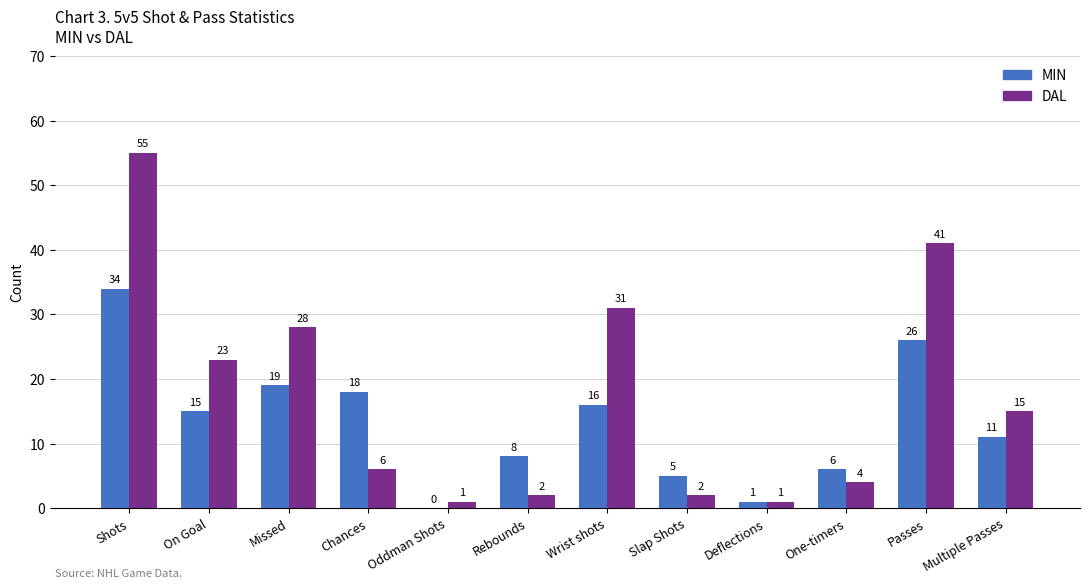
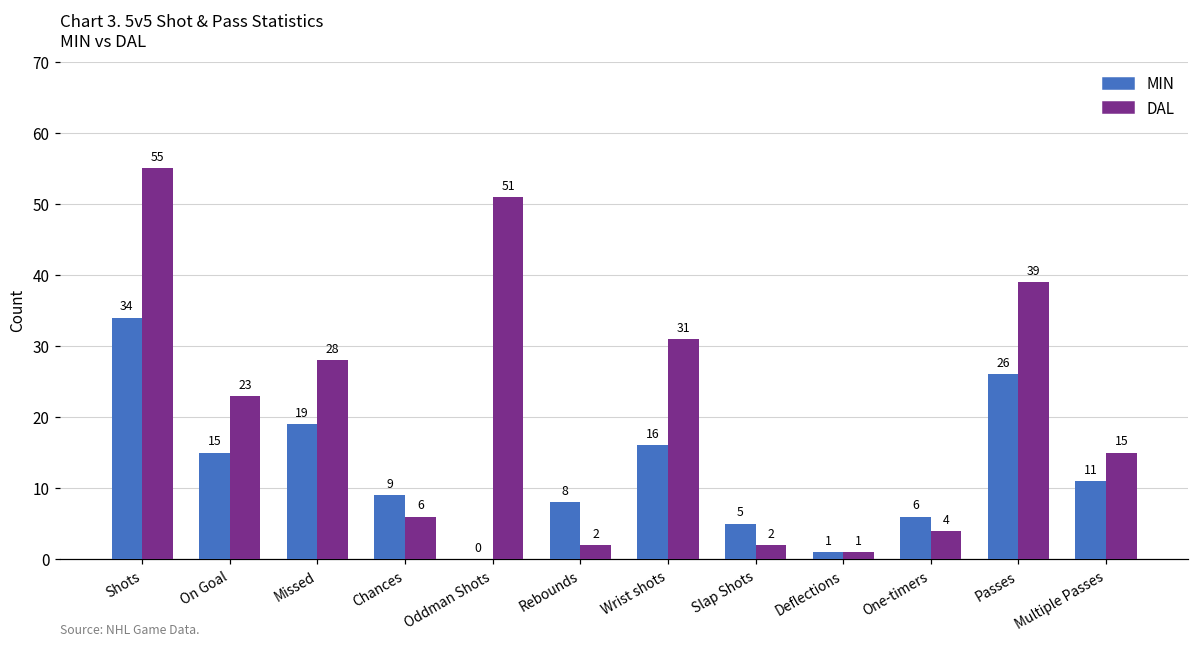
MIN, Chances: 18 -> 9
DAL, Oddman Shots: 1 -> 51
DAL, Passes: 41 -> 39
